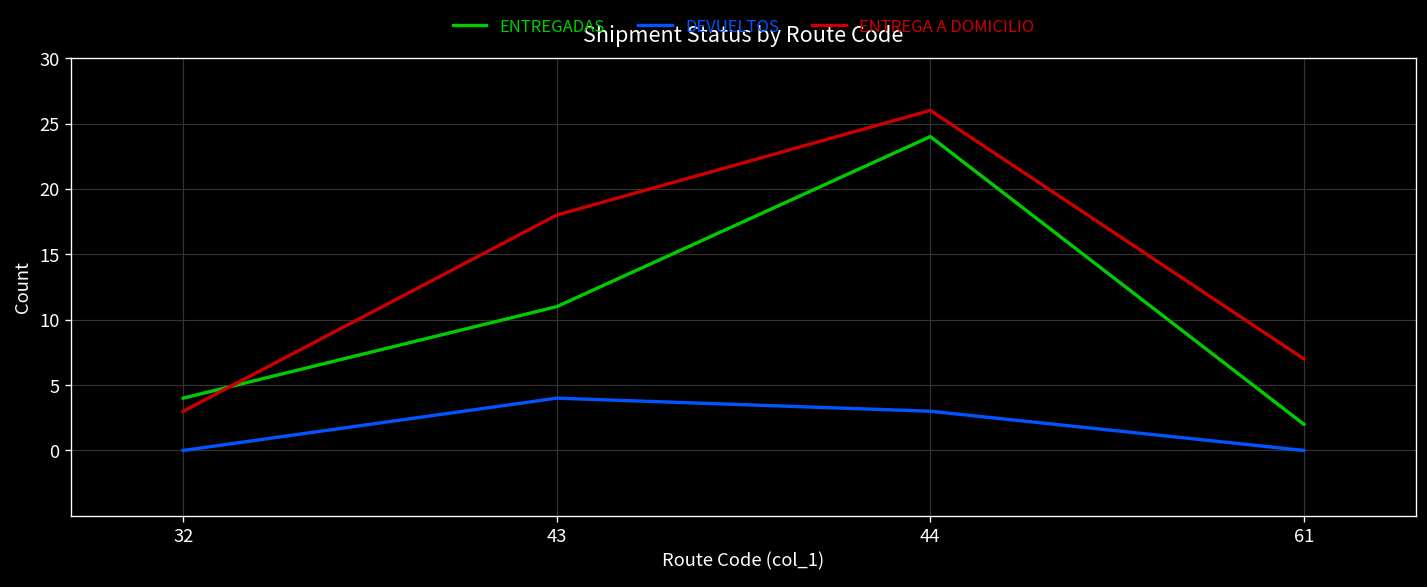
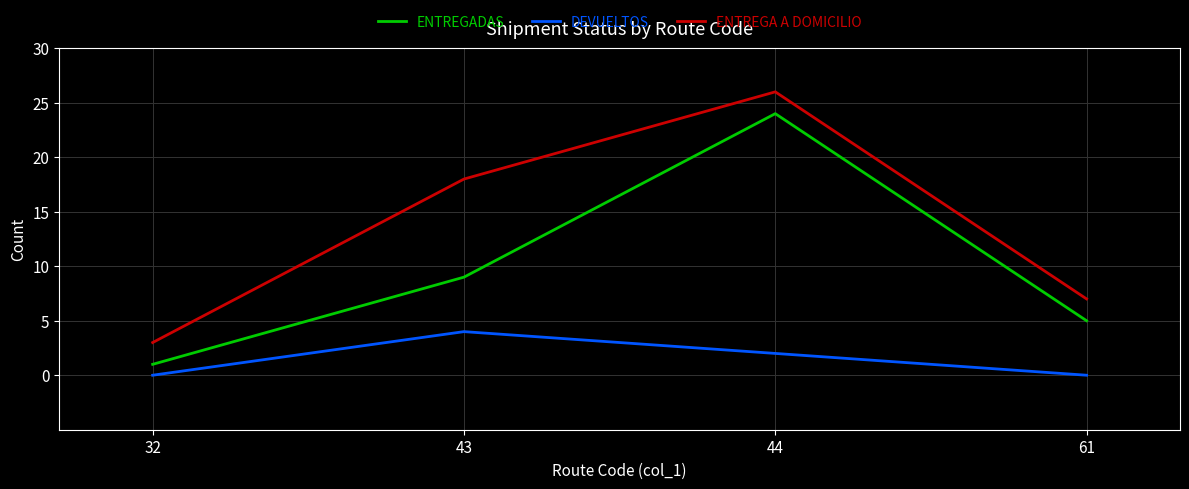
ENTREGADAS, 32: 4 -> 1
ENTREGADAS, 43: 11 -> 9
DEVUELTOS, 44: 3 -> 2
ENTREGADAS, 61: 2 -> 5
